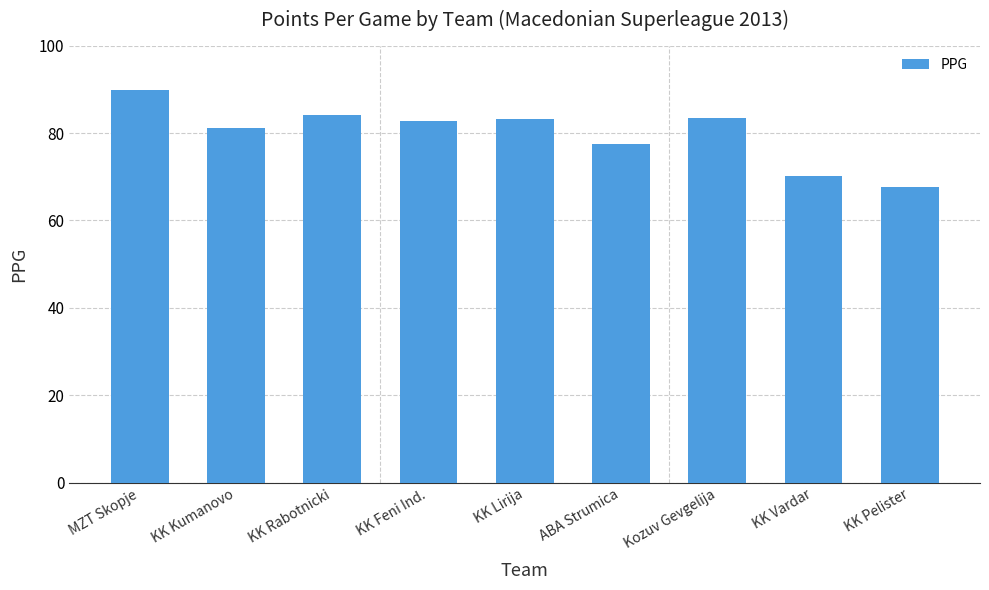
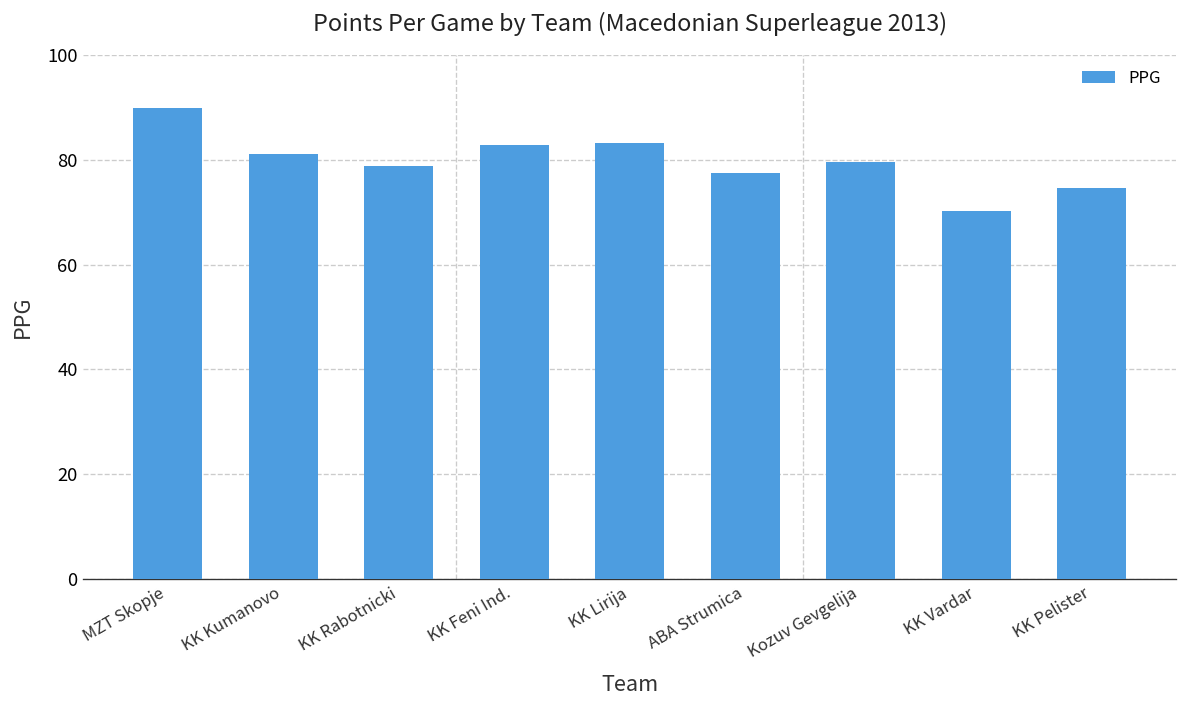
KK Rabotnicki: 84 -> 79
Kozuv Gevgelija: 83 -> 80
KK Pelister: 68 -> 75
